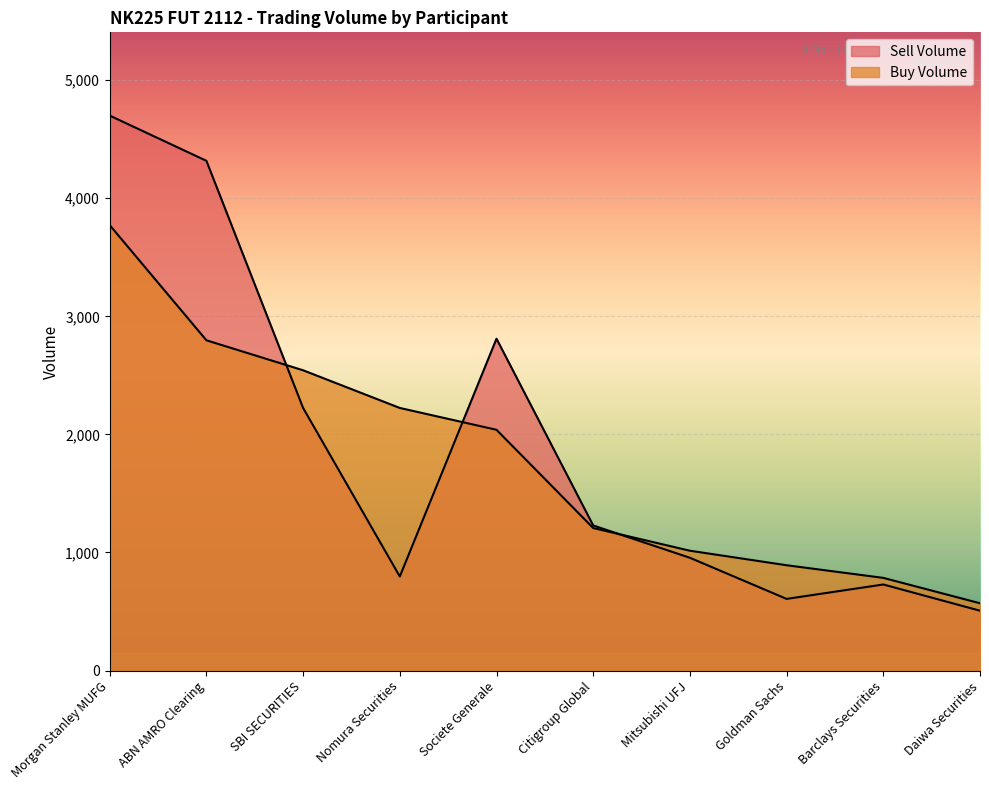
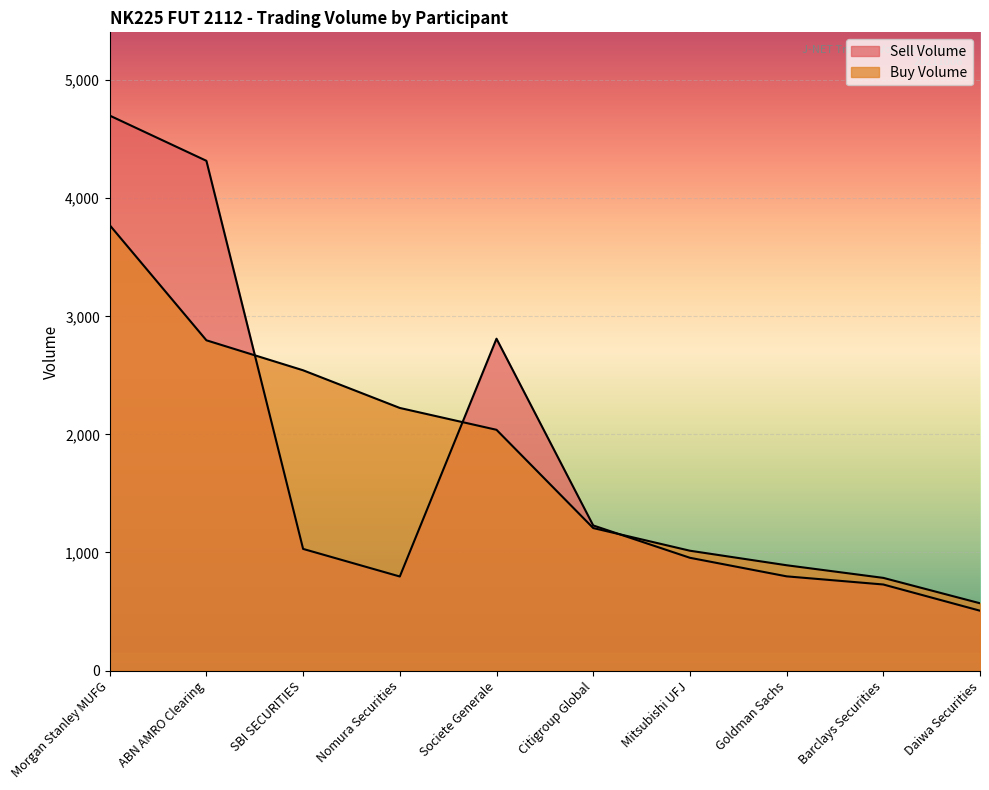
Sell Volume, SBI SECURITIES: 2,220 -> 1,030
Sell Volume, Goldman Sachs: 610 -> 800
